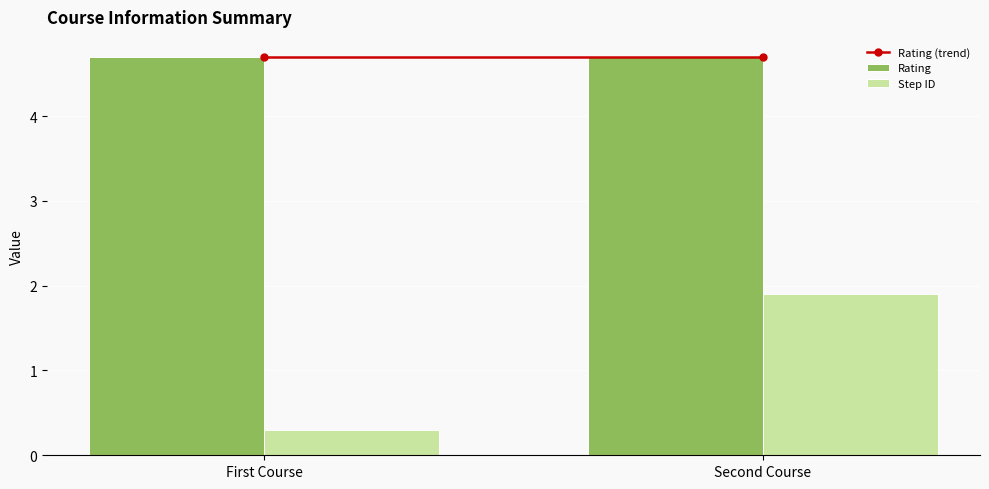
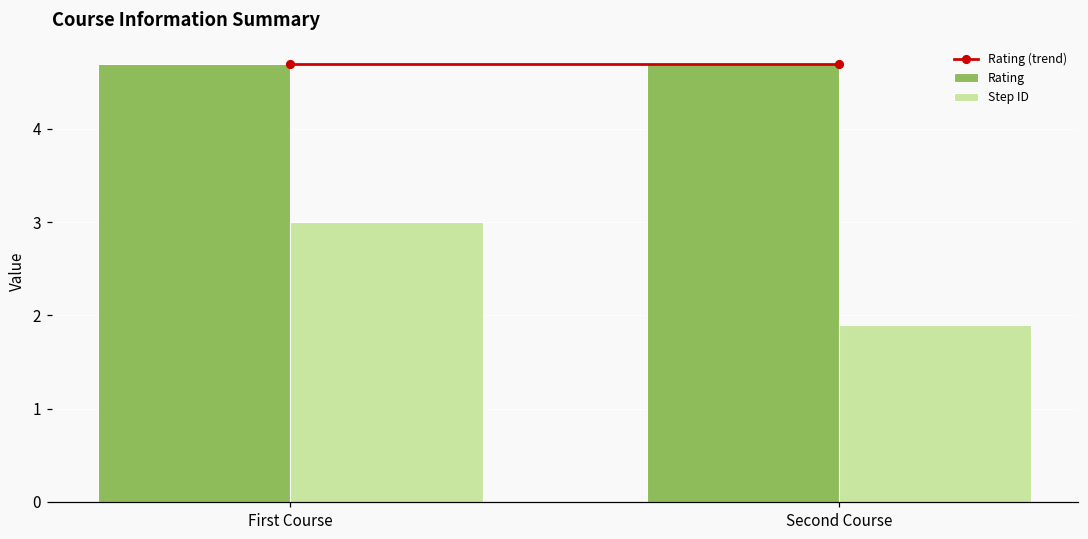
Step ID, First Course: 0.3 -> 3.0
